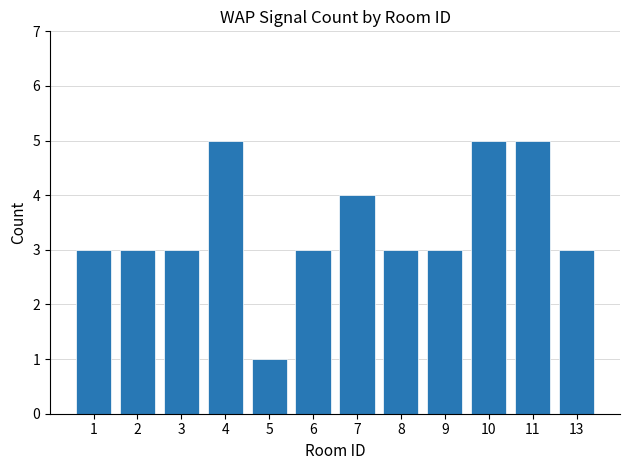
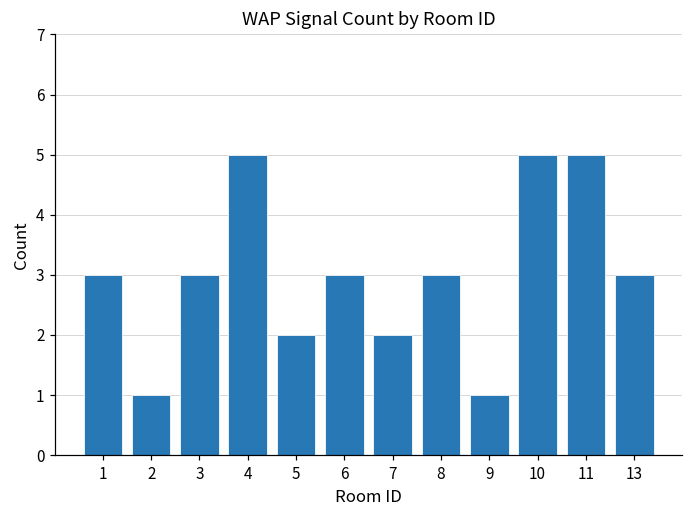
2: 3 -> 1
5: 1 -> 2
7: 4 -> 2
9: 3 -> 1
